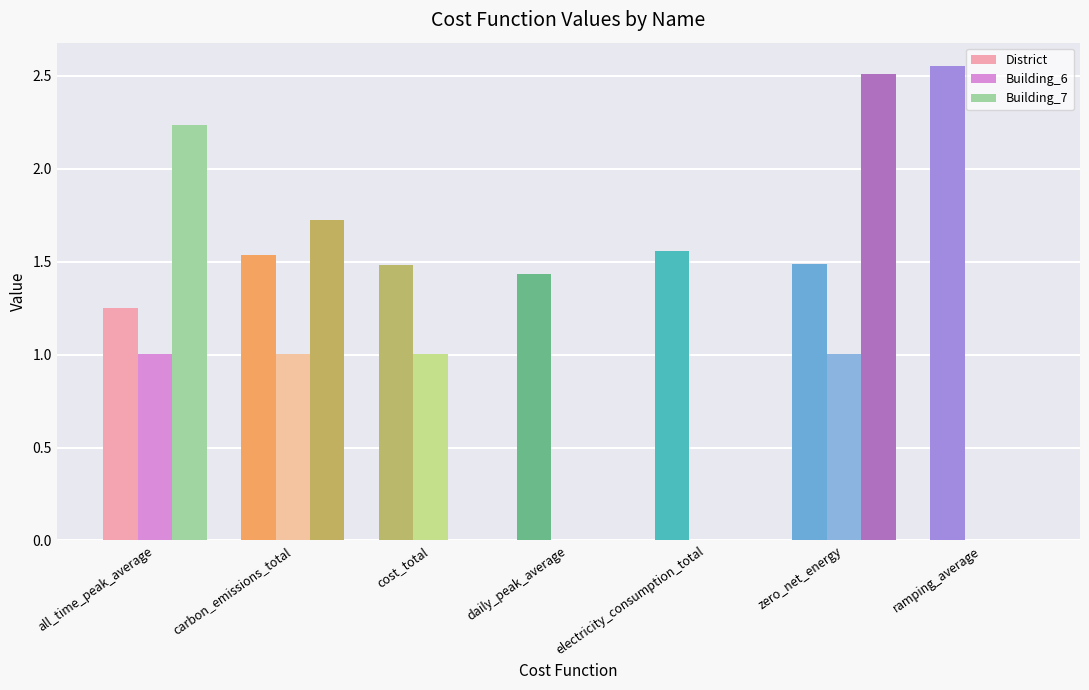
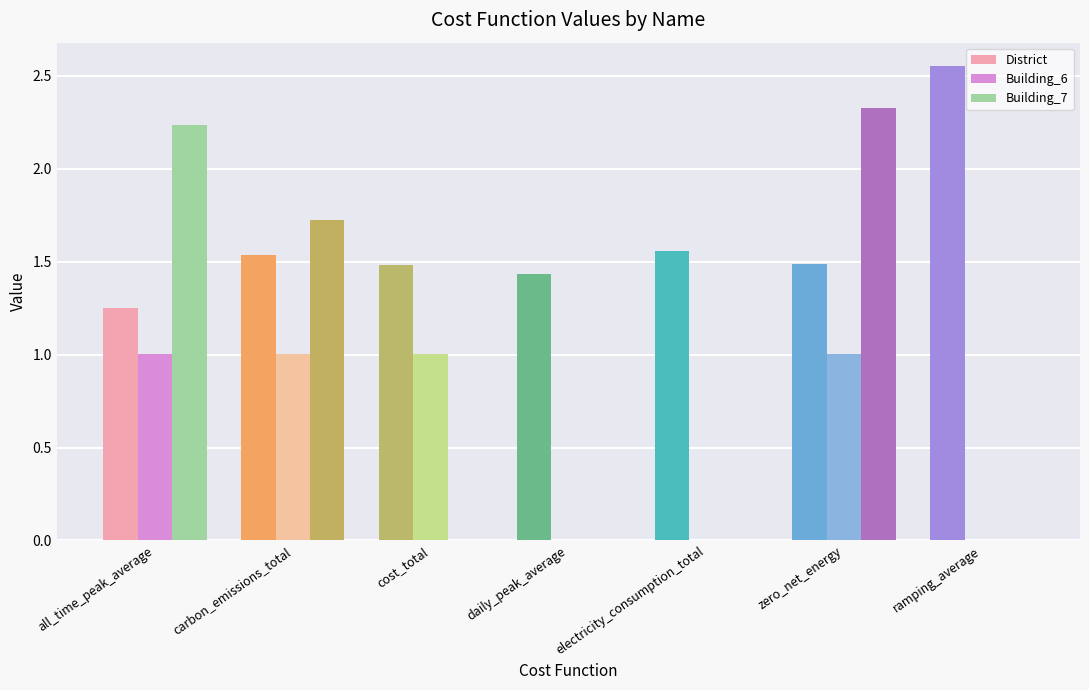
Building_7, zero_net_energy: 2.51 -> 2.32
